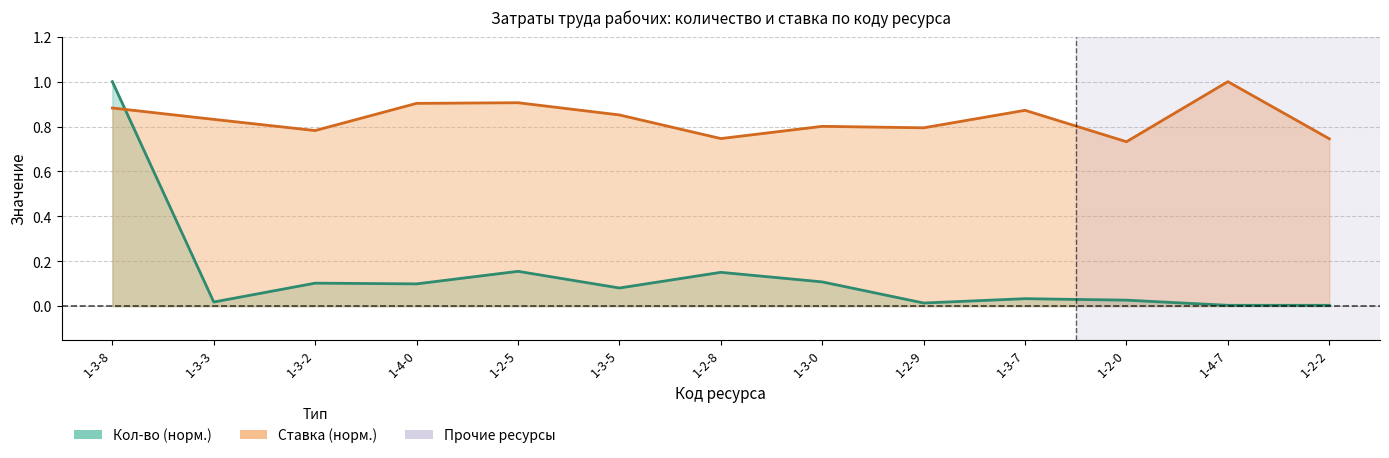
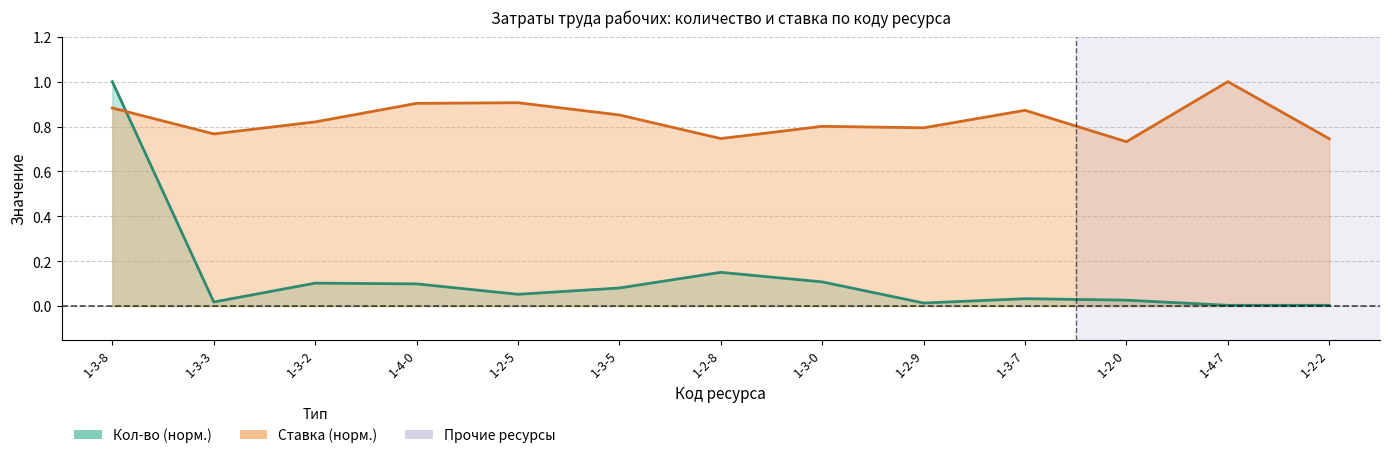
Ставка (норм.), 1-3-3: 0.83 -> 0.77
Ставка (норм.), 1-3-2: 0.78 -> 0.82
Кол-во (норм.), 1-2-5: 0.15 -> 0.05
